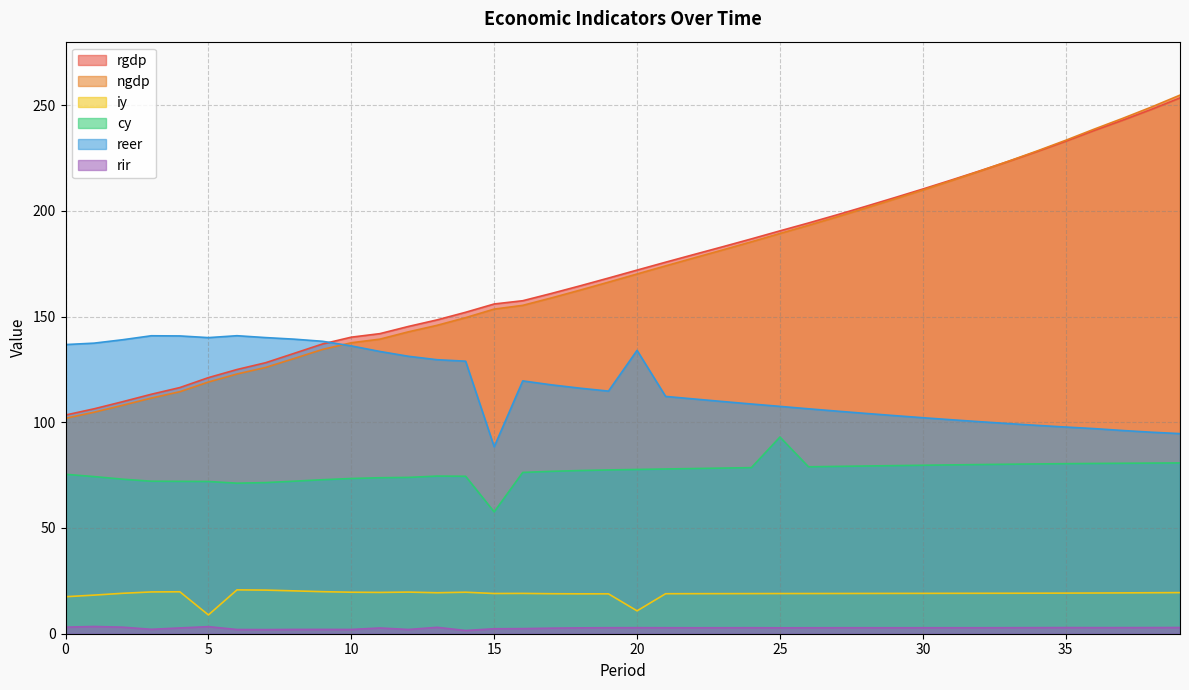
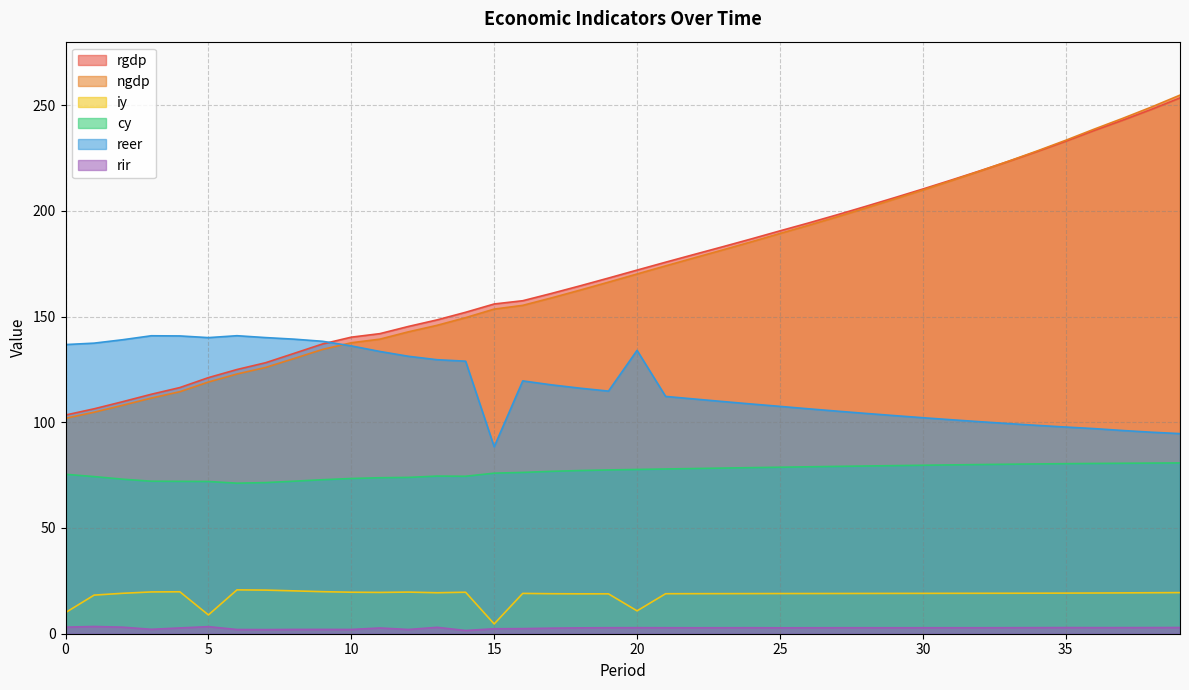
iy, 0: 18 -> 10
iy, 15: 19 -> 5
cy, 15: 58 -> 76
cy, 25: 93 -> 79
